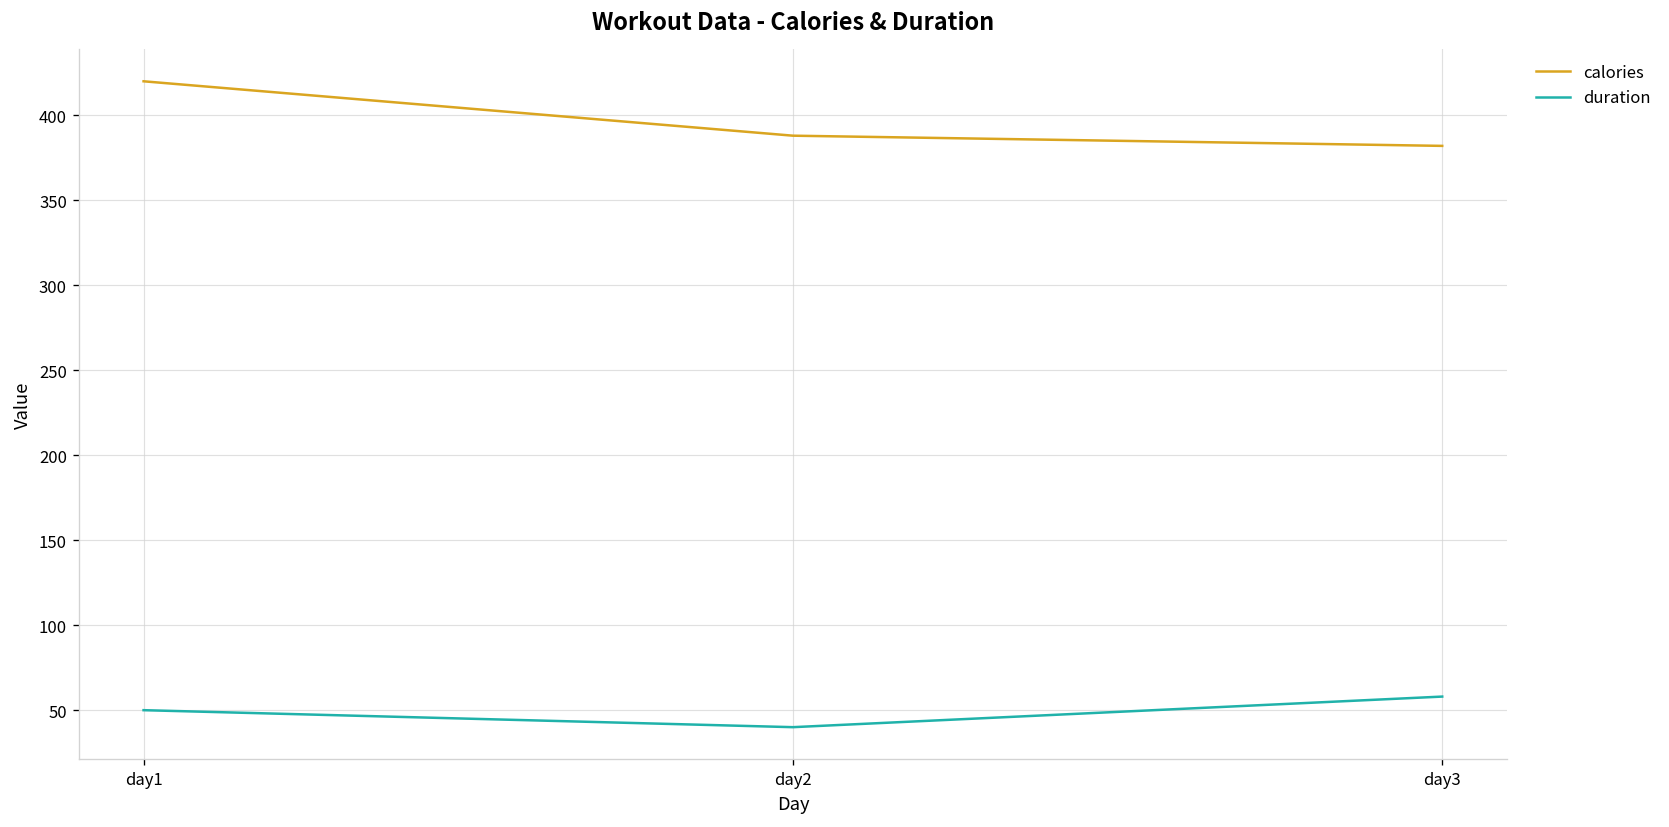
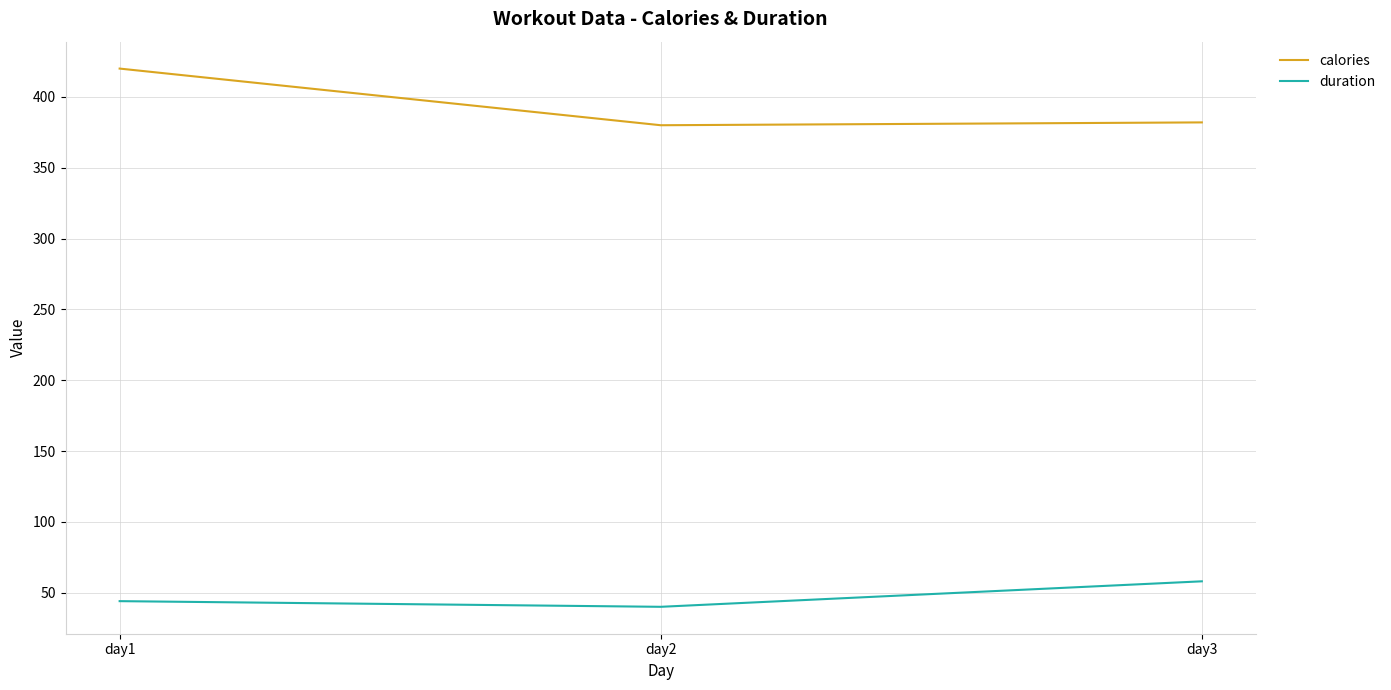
duration, day1: 50 -> 44
calories, day2: 388 -> 380
